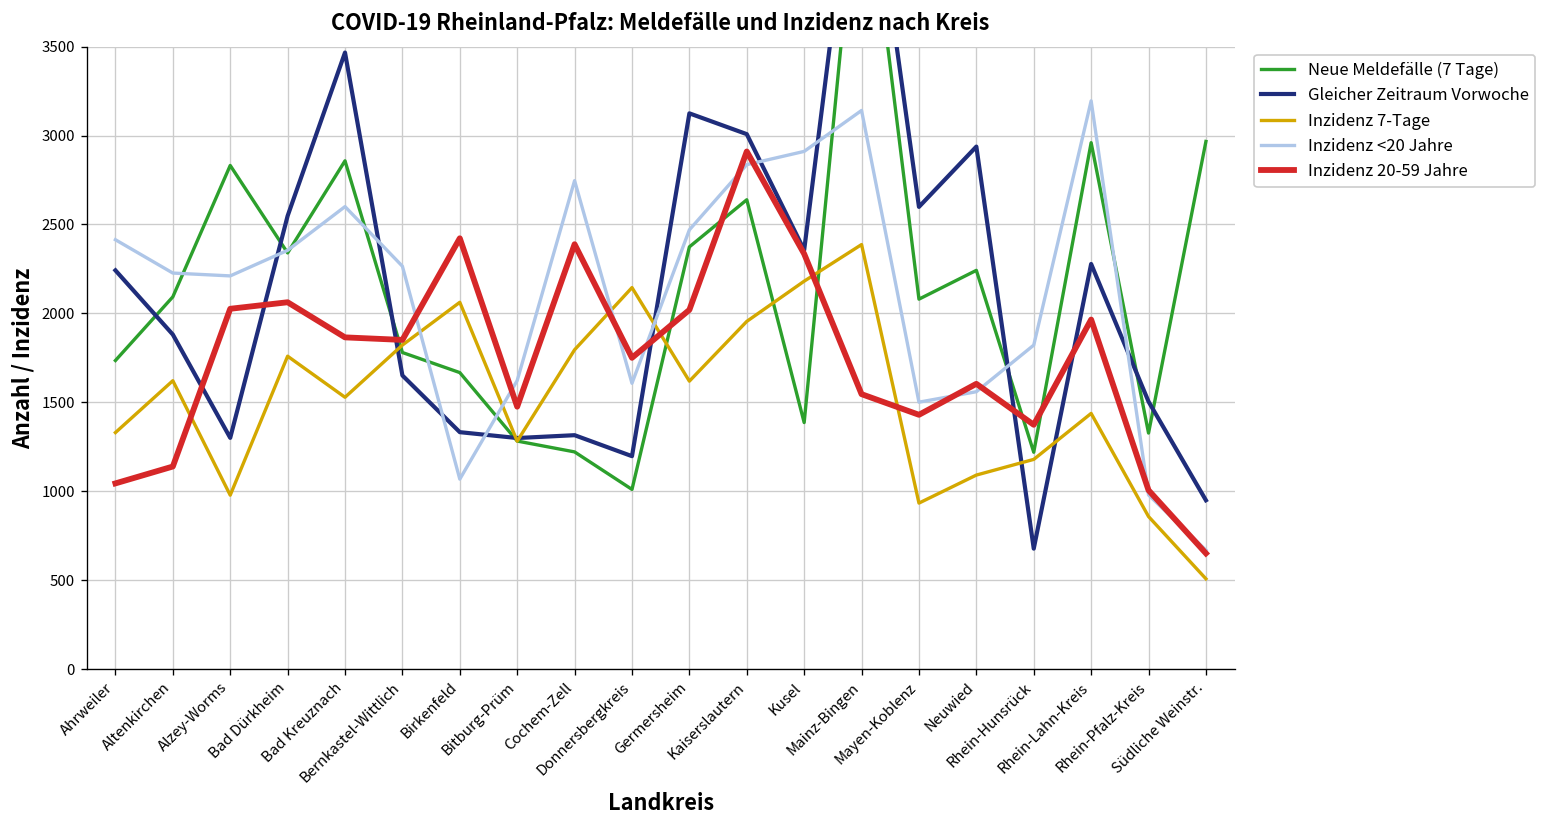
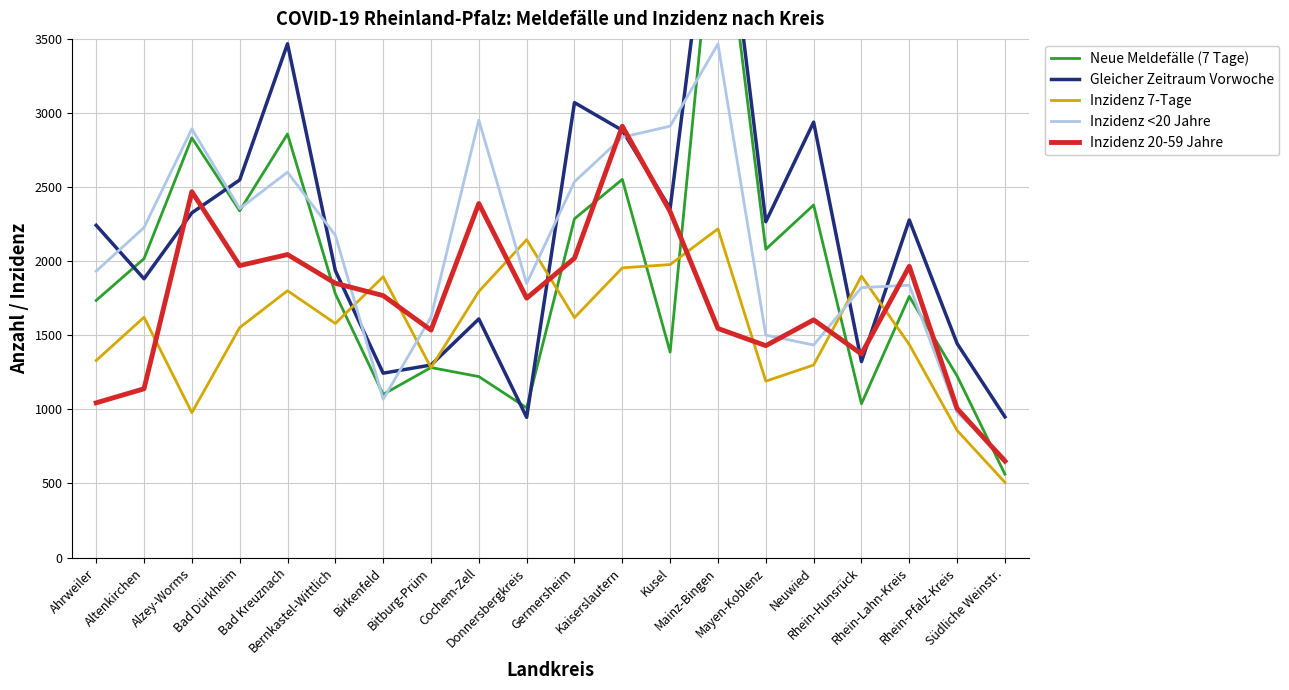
Inzidenz <20 Jahre, Ahrweiler: 2410 -> 1930
Neue Meldefälle (7 Tage), Altenkirchen: 2090 -> 2020
Gleicher Zeitraum Vorwoche, Alzey-Worms: 1300 -> 2330
Inzidenz <20 Jahre, Alzey-Worms: 2210 -> 2890
Inzidenz 20-59 Jahre, Alzey-Worms: 2030 -> 2470
Inzidenz 7-Tage, Bad Dürkheim: 1760 -> 1550
Inzidenz 20-59 Jahre, Bad Dürkheim: 2060 -> 1970
Inzidenz 7-Tage, Bad Kreuznach: 1530 -> 1800
Inzidenz 20-59 Jahre, Bad Kreuznach: 1870 -> 2040
Gleicher Zeitraum Vorwoche, Bernkastel-Wittlich: 1650 -> 1940
Inzidenz 7-Tage, Bernkastel-Wittlich: 1820 -> 1580
Inzidenz <20 Jahre, Bernkastel-Wittlich: 2270 -> 2170
Neue Meldefälle (7 Tage), Birkenfeld: 1670 -> 1100
Gleicher Zeitraum Vorwoche, Birkenfeld: 1330 -> 1240
Inzidenz 7-Tage, Birkenfeld: 2060 -> 1890
Inzidenz 20-59 Jahre, Birkenfeld: 2420 -> 1770
Inzidenz 20-59 Jahre, Bitburg-Prüm: 1480 -> 1530
Gleicher Zeitraum Vorwoche, Cochem-Zell: 1320 -> 1610
Inzidenz <20 Jahre, Cochem-Zell: 2750 -> 2950
Gleicher Zeitraum Vorwoche, Donnersbergkreis: 1200 -> 950
Inzidenz <20 Jahre, Donnersbergkreis: 1610 -> 1850
Neue Meldefälle (7 Tage), Germersheim: 2370 -> 2290
Gleicher Zeitraum Vorwoche, Germersheim: 3130 -> 3070
Inzidenz <20 Jahre, Germersheim: 2470 -> 2540
Neue Meldefälle (7 Tage), Kaiserslautern: 2640 -> 2550
Gleicher Zeitraum Vorwoche, Kaiserslautern: 3010 -> 2880
Inzidenz 7-Tage, Kusel: 2180 -> 1980
Inzidenz 7-Tage, Mainz-Bingen: 2390 -> 2220
Inzidenz <20 Jahre, Mainz-Bingen: 3140 -> 3470
Gleicher Zeitraum Vorwoche, Mayen-Koblenz: 2600 -> 2270
Inzidenz 7-Tage, Mayen-Koblenz: 930 -> 1190
Neue Meldefälle (7 Tage), Neuwied: 2240 -> 2380
Inzidenz 7-Tage, Neuwied: 1090 -> 1300
Inzidenz <20 Jahre, Neuwied: 1560 -> 1430
Neue Meldefälle (7 Tage), Rhein-Hunsrück: 1220 -> 1040
Gleicher Zeitraum Vorwoche, Rhein-Hunsrück: 680 -> 1320
Inzidenz 7-Tage, Rhein-Hunsrück: 1180 -> 1900
Neue Meldefälle (7 Tage), Rhein-Lahn-Kreis: 2960 -> 1760
Inzidenz <20 Jahre, Rhein-Lahn-Kreis: 3200 -> 1840
Neue Meldefälle (7 Tage), Rhein-Pfalz-Kreis: 1330 -> 1230
Gleicher Zeitraum Vorwoche, Rhein-Pfalz-Kreis: 1500 -> 1440
Neue Meldefälle (7 Tage), Südliche Weinstr.: 2970 -> 560
